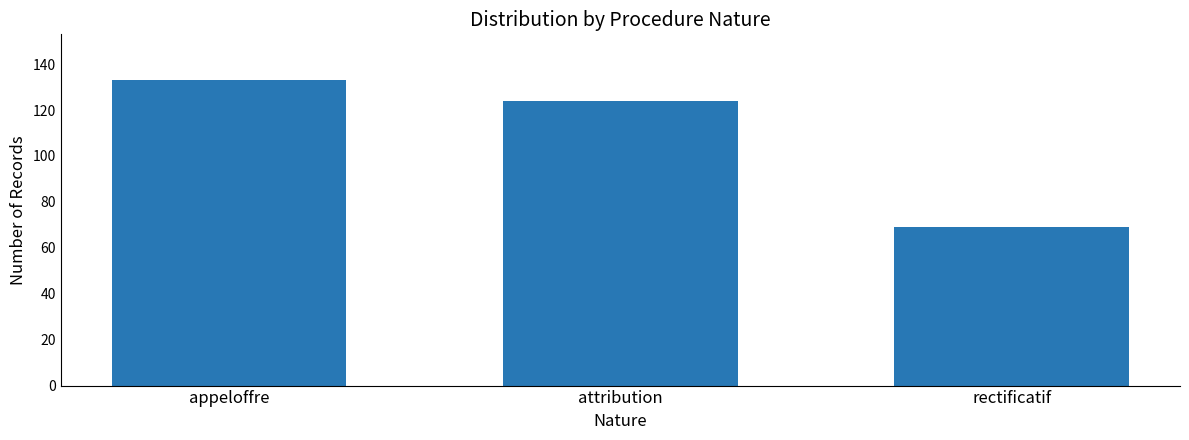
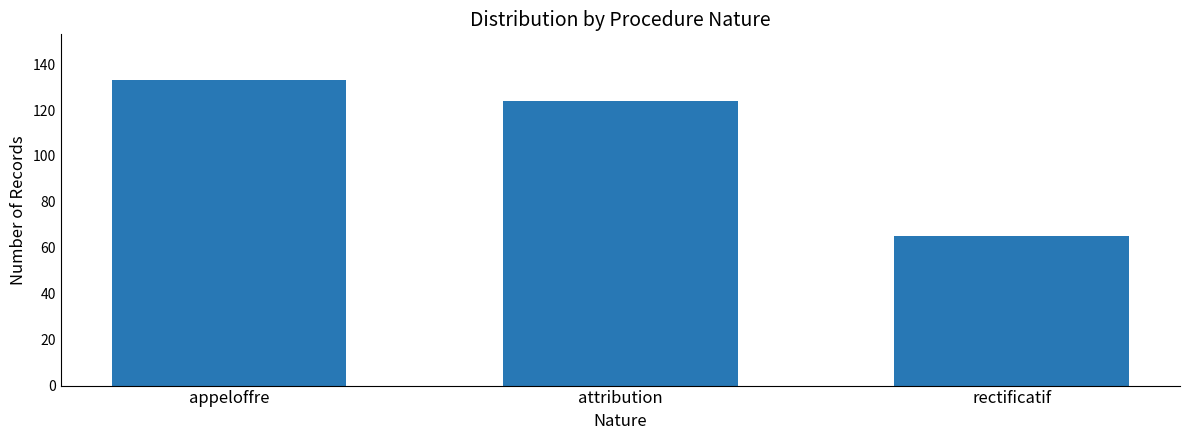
rectificatif: 69 -> 65
